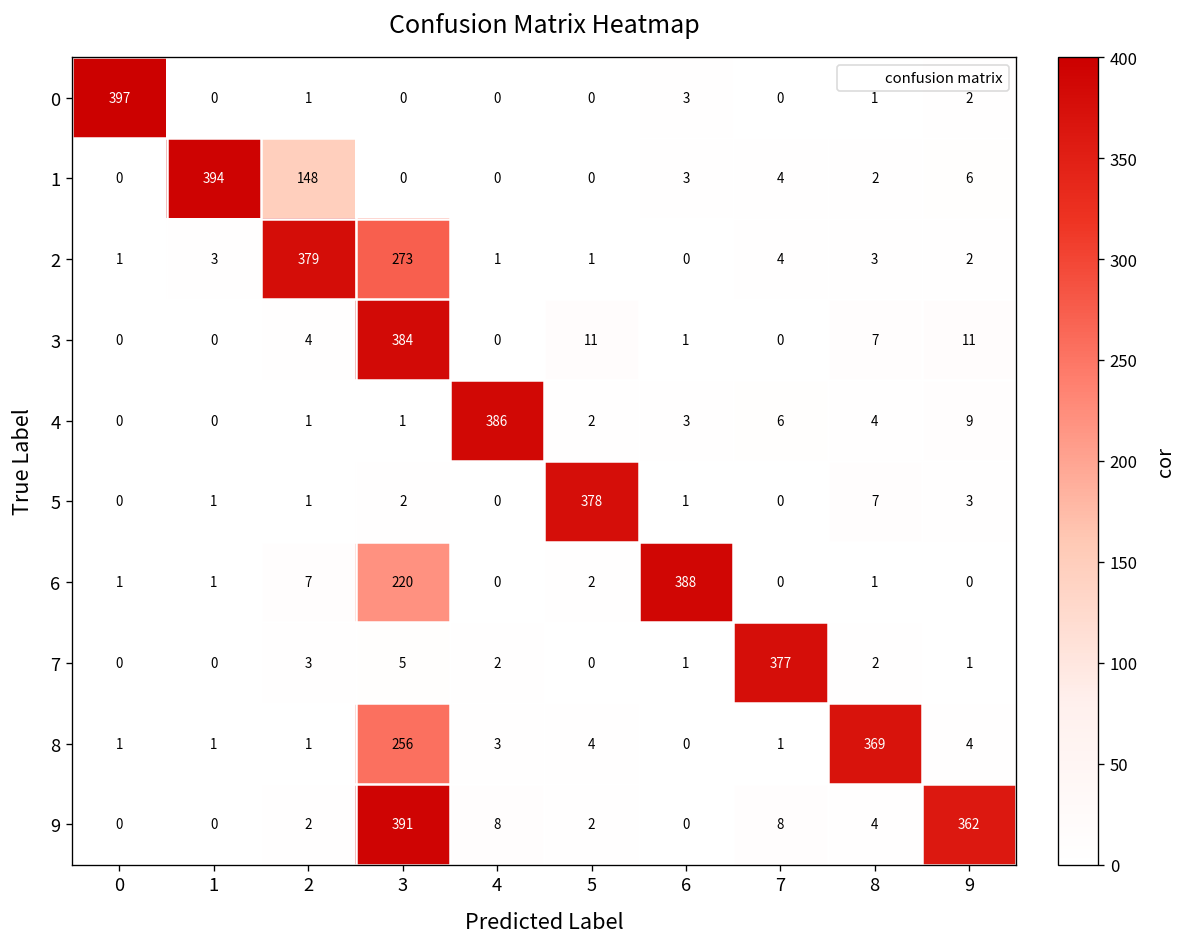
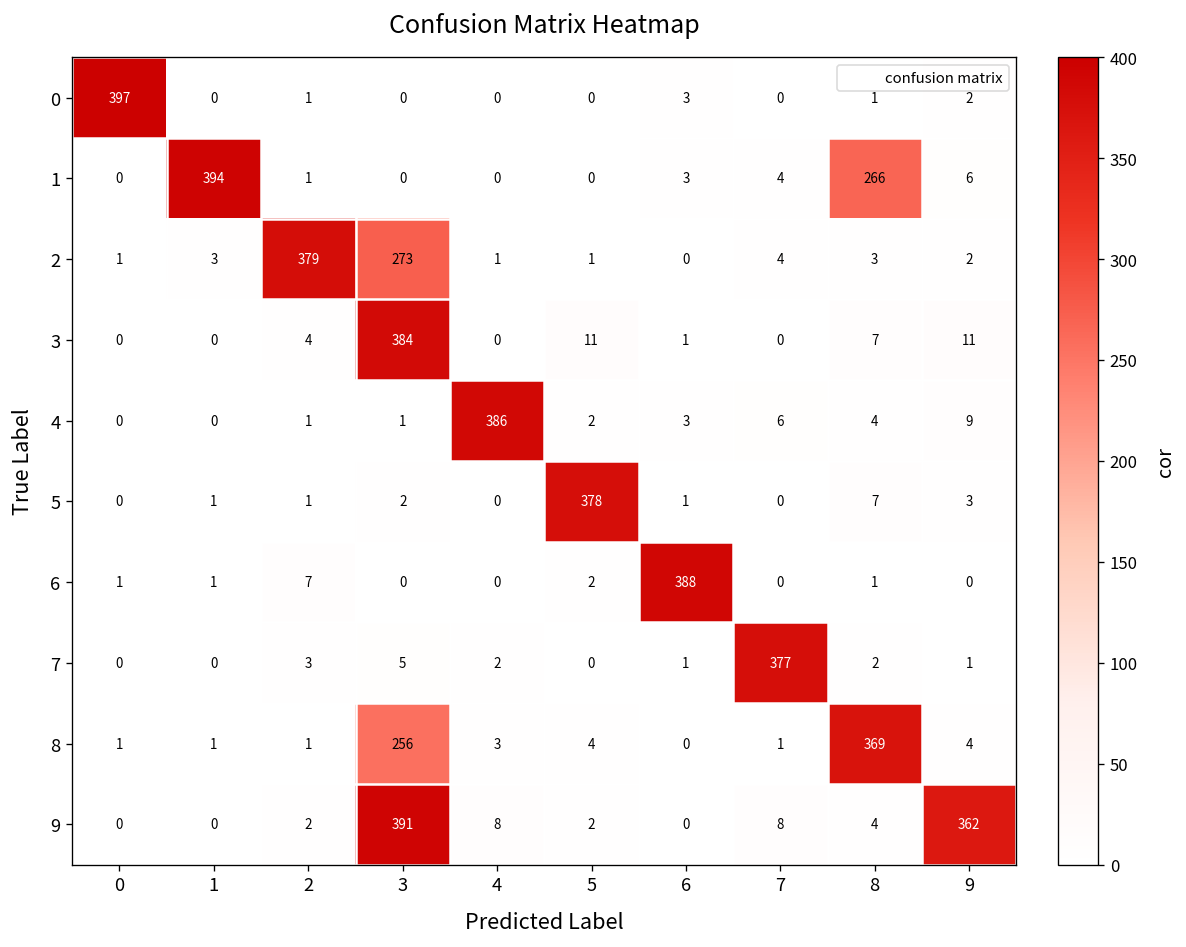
1, 2: 148 -> 1
1, 8: 2 -> 266
6, 3: 220 -> 0
